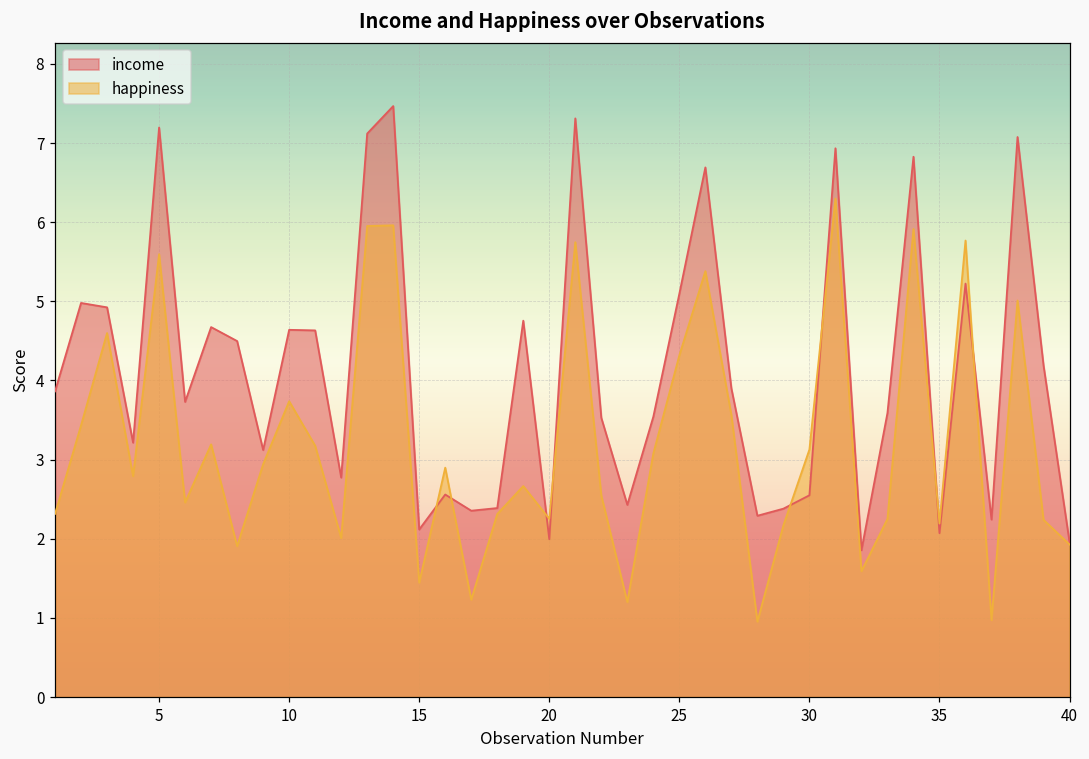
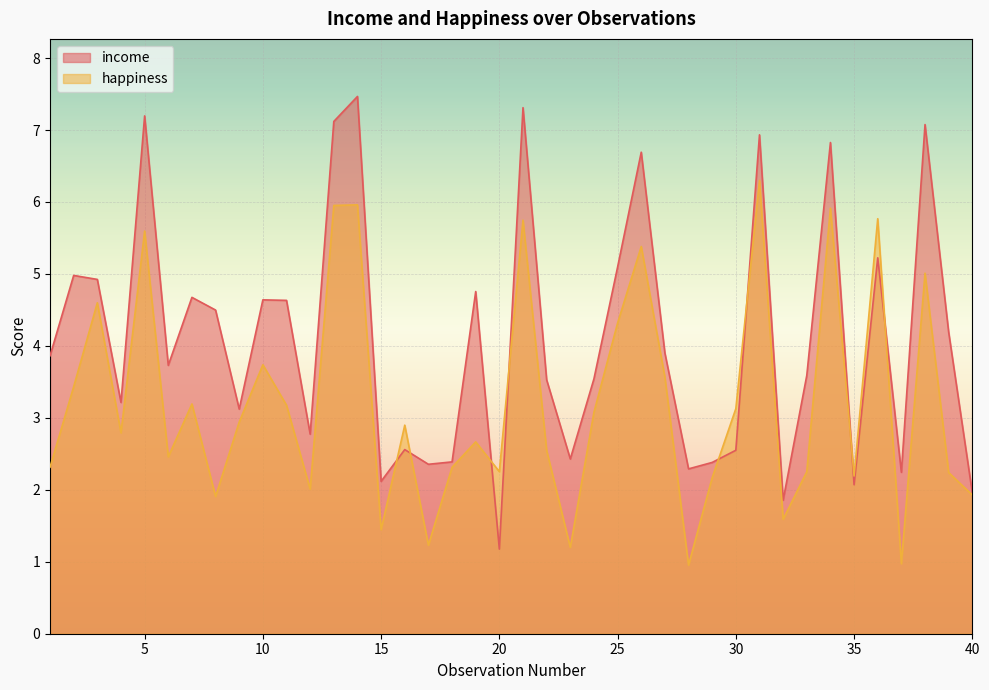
income, 20: 2.0 -> 1.2
